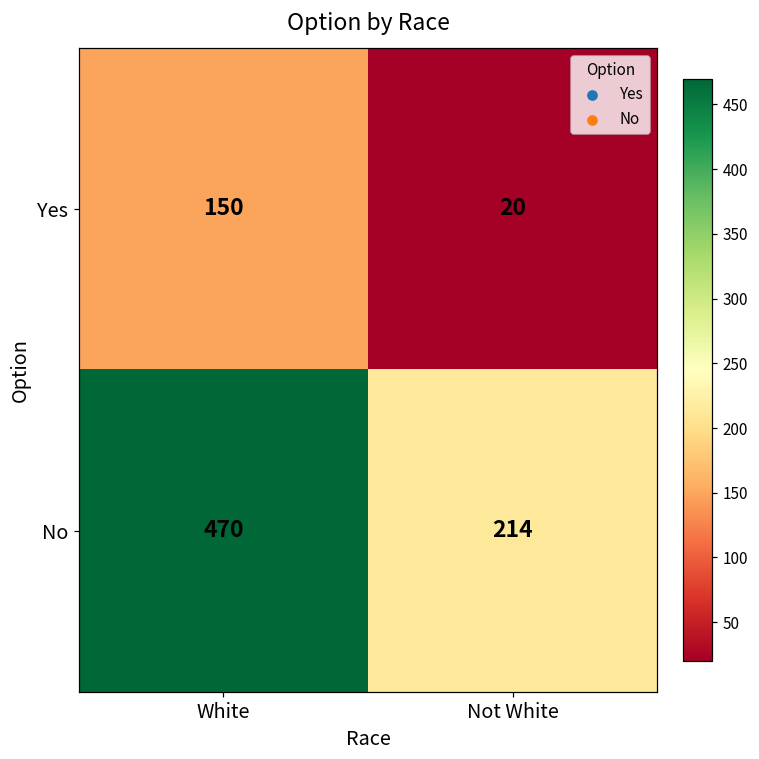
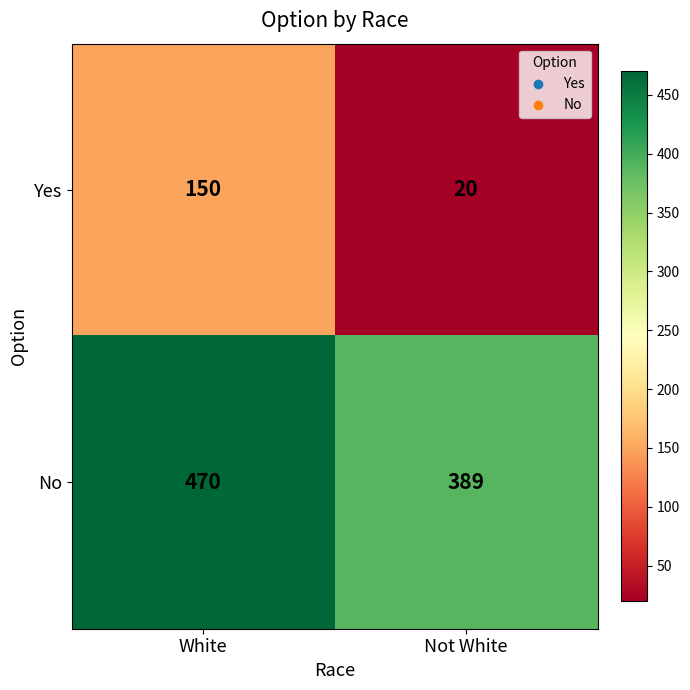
No, Not White: 214 -> 389
